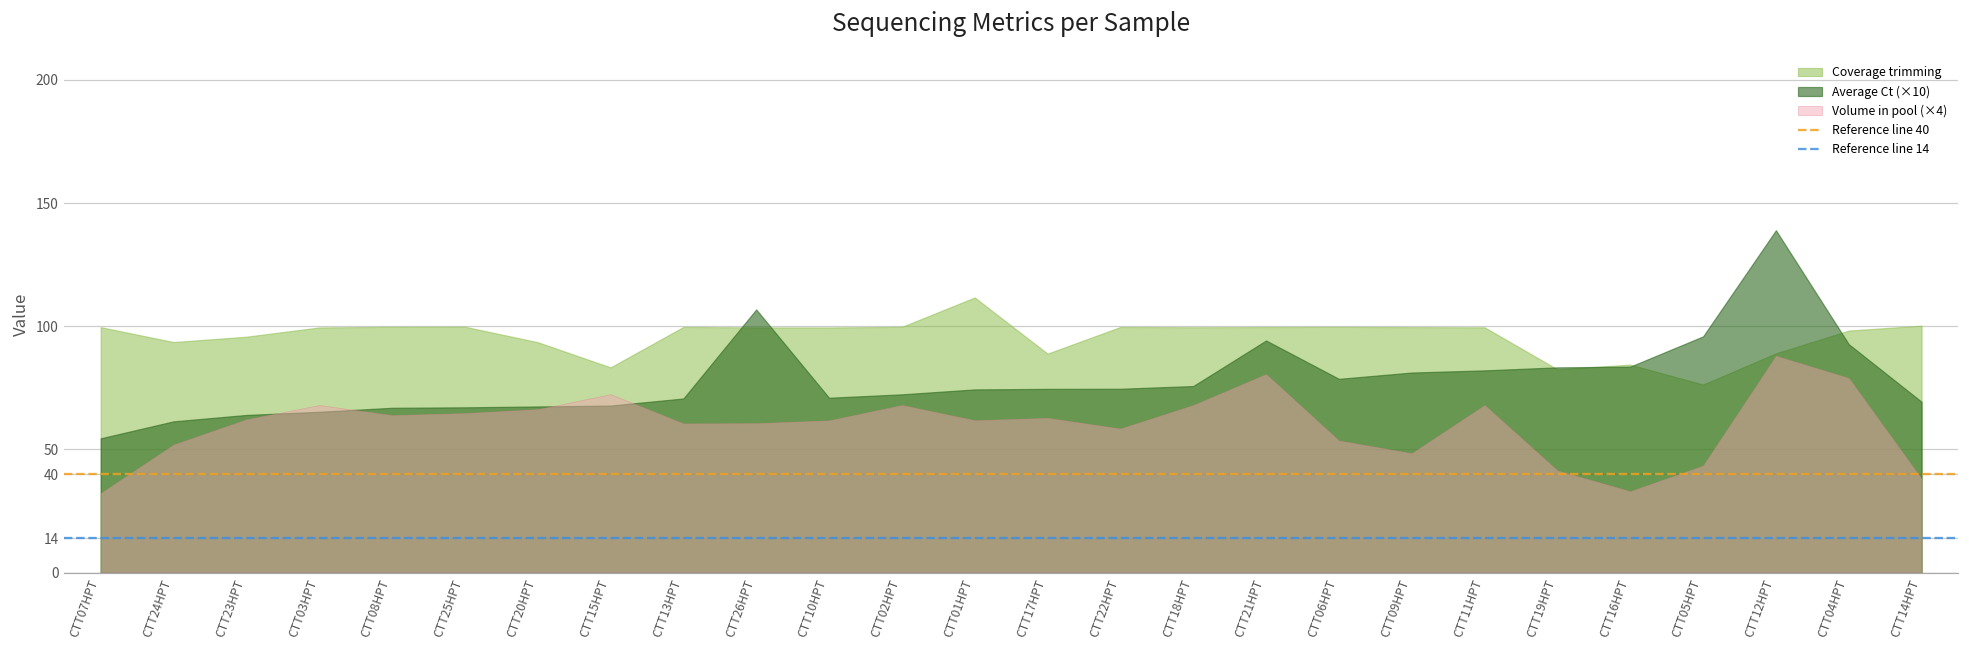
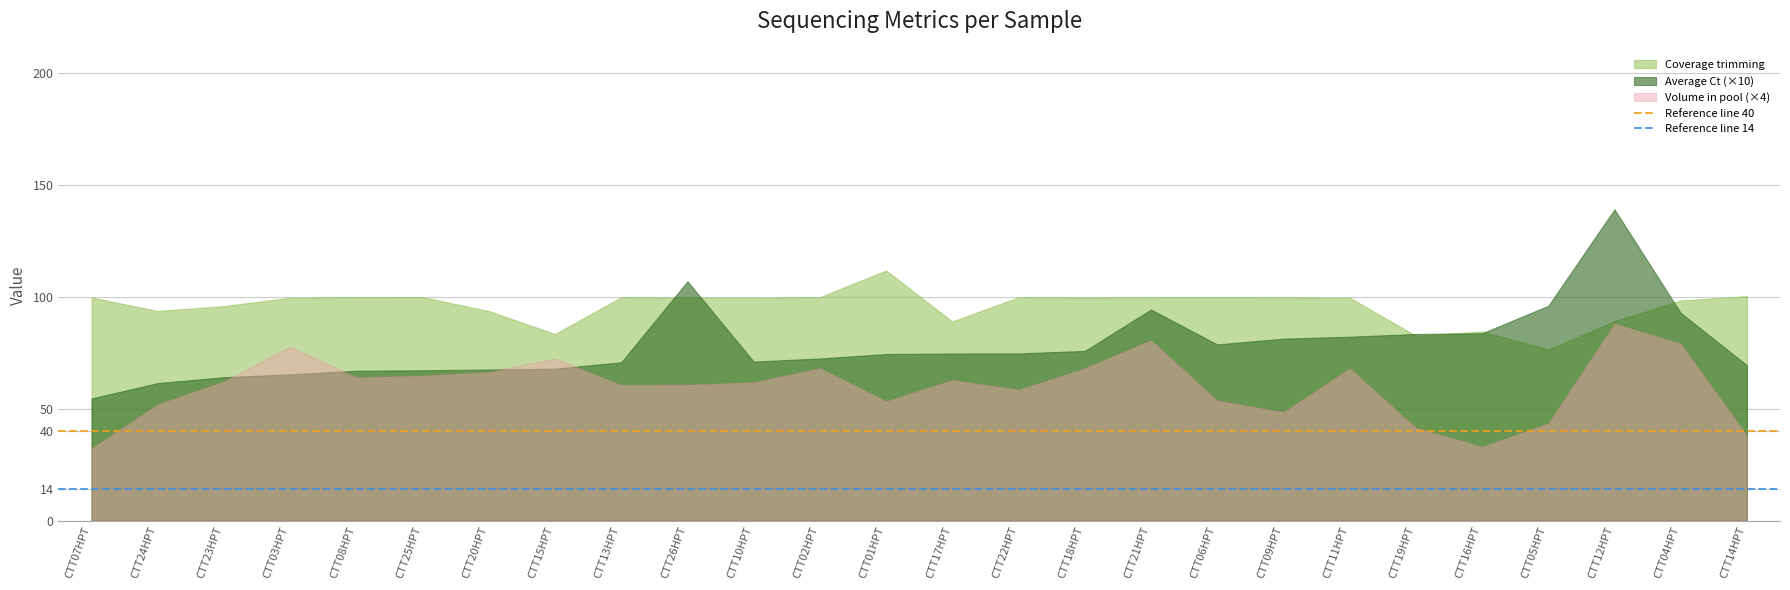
Volume in pool (×4), CTT03HPT: 68 -> 78
Volume in pool (×4), CTT01HPT: 62 -> 53
